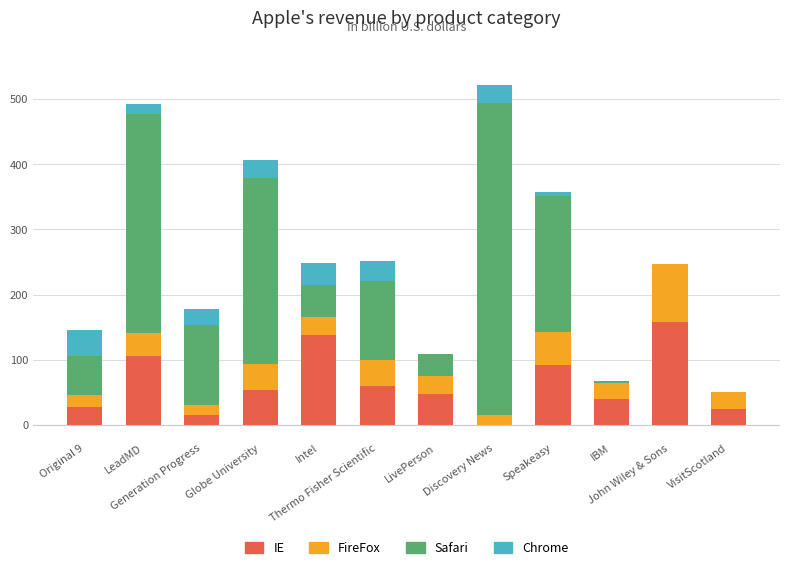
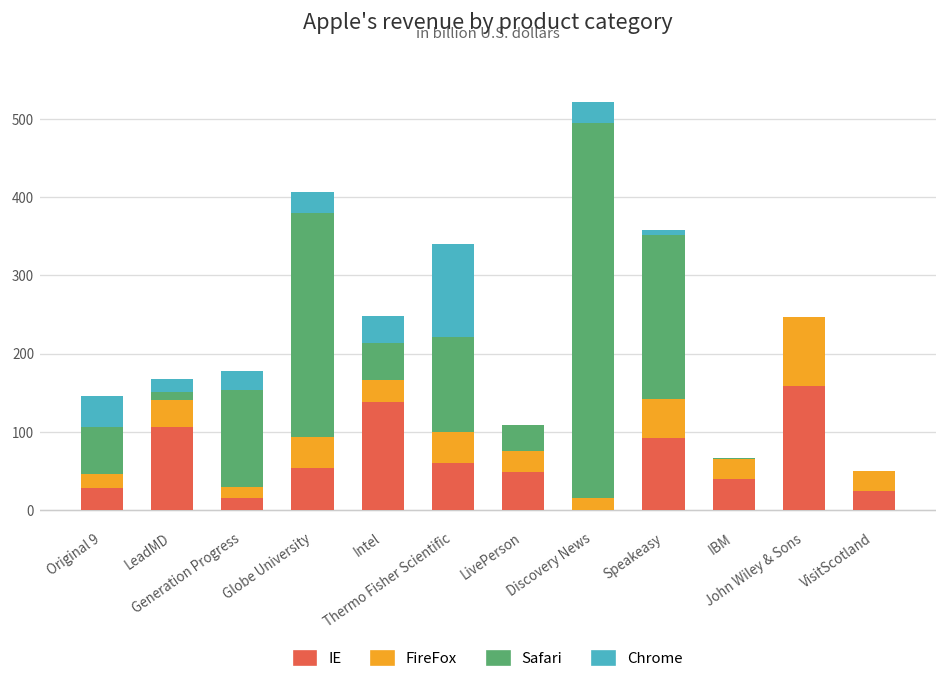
Safari, LeadMD: 340 -> 10
Chrome, Thermo Fisher Scientific: 30 -> 120
